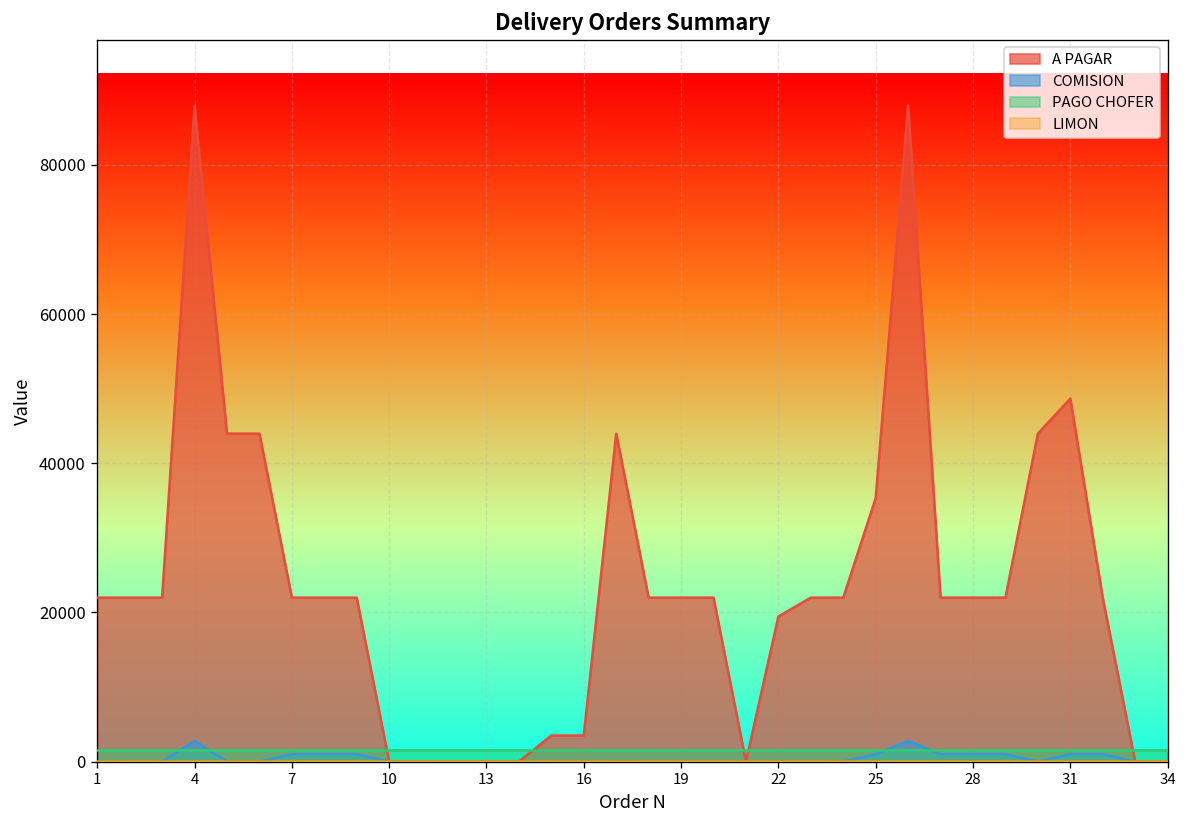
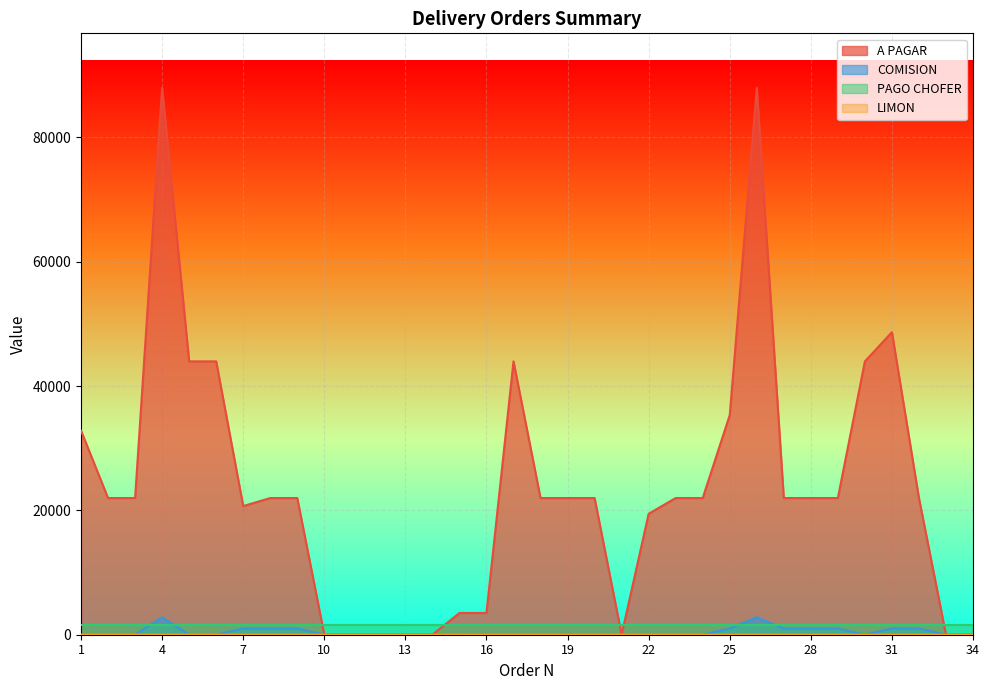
A PAGAR, 1: 22000 -> 33000
A PAGAR, 7: 22000 -> 21000
